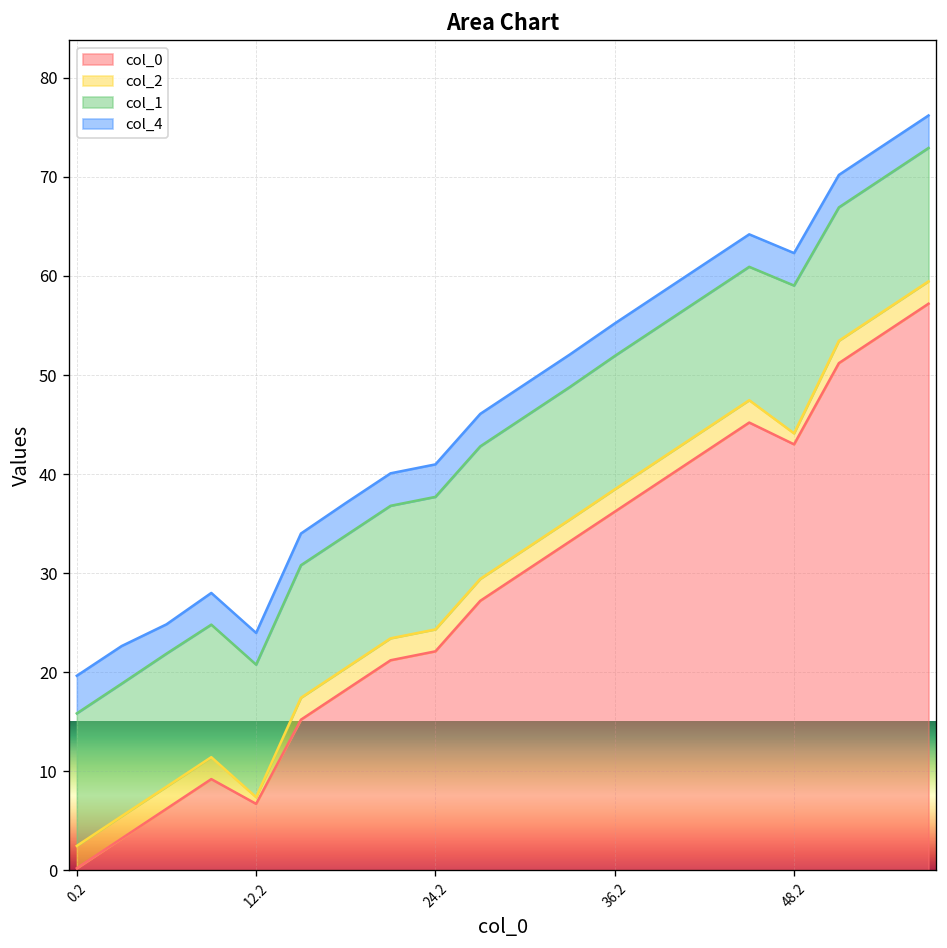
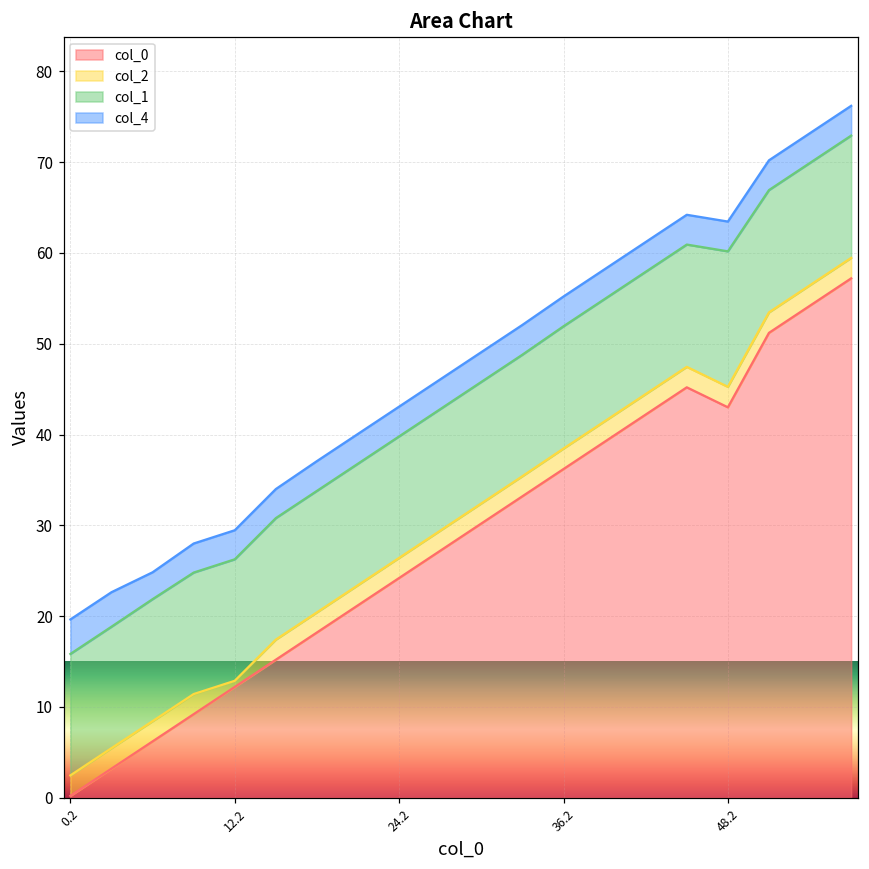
col_0, 12.2: 7 -> 12
col_0, 24.2: 22 -> 24
col_2, 48.2: 1 -> 2
